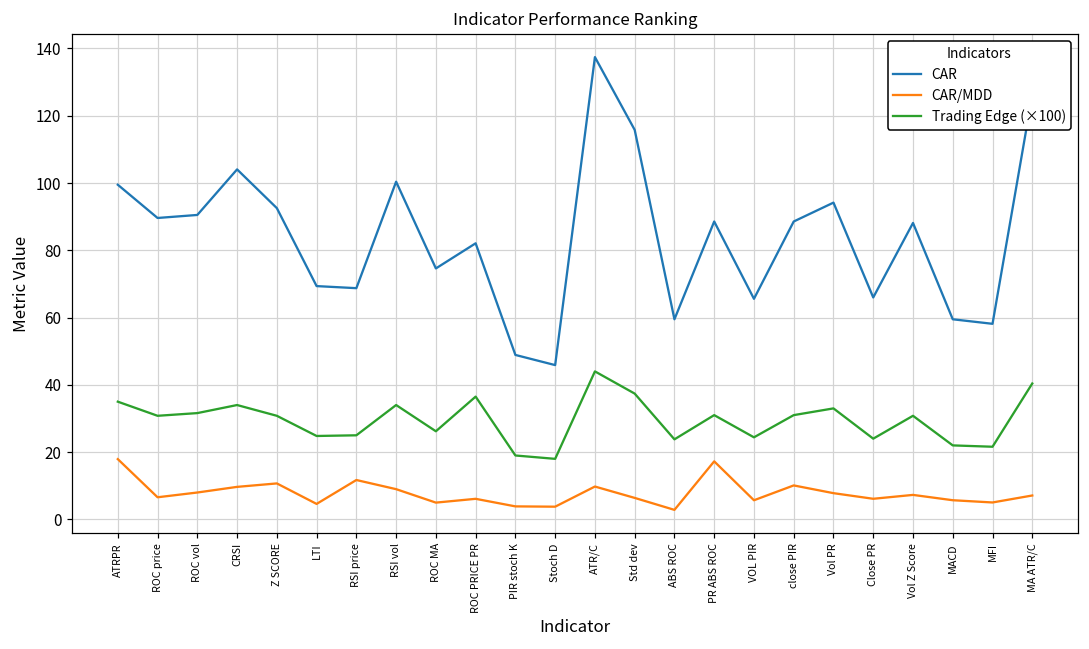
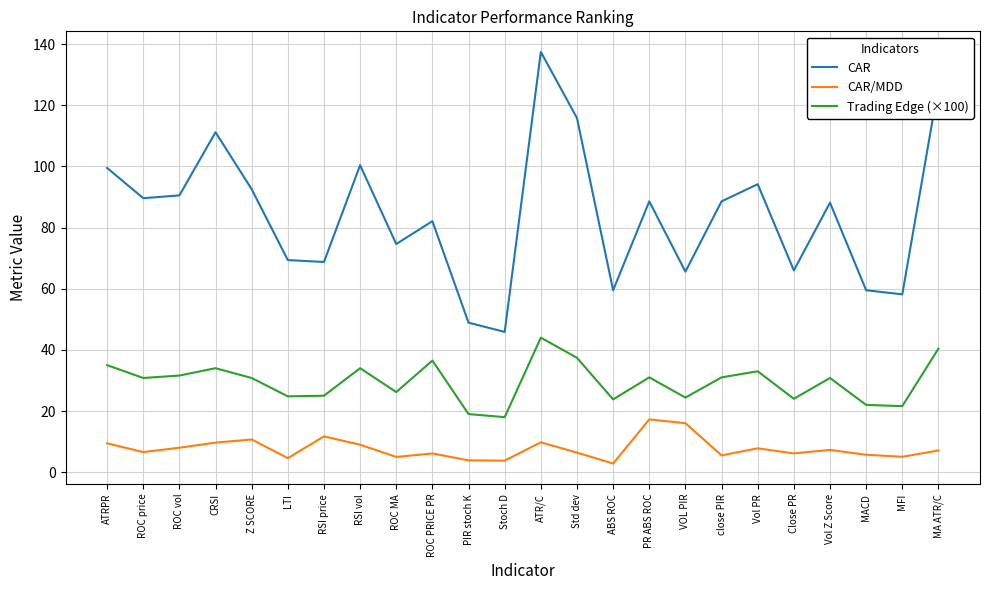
CAR/MDD, ATRPR: 18 -> 9
CAR, CRSI: 104 -> 111
CAR/MDD, VOL PIR: 6 -> 16
CAR/MDD, close PIR: 10 -> 6
